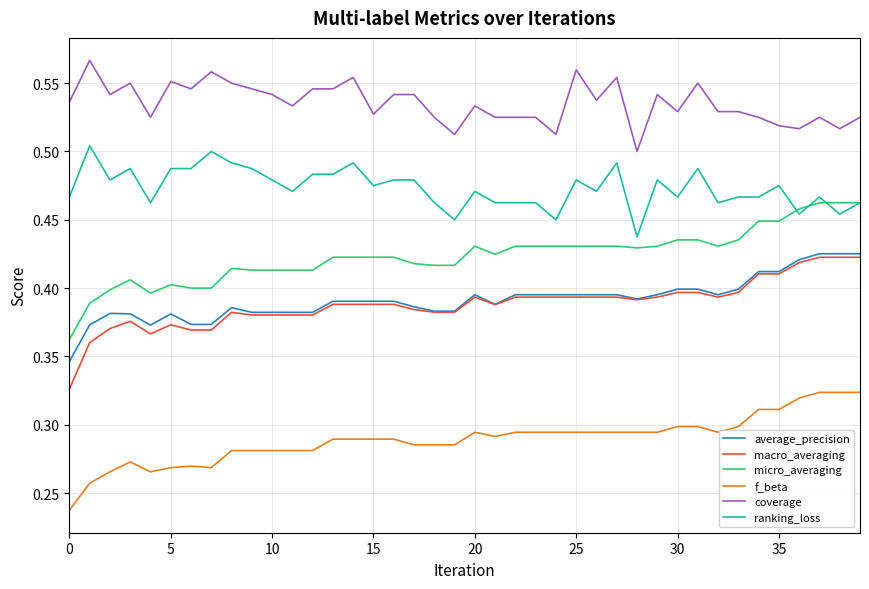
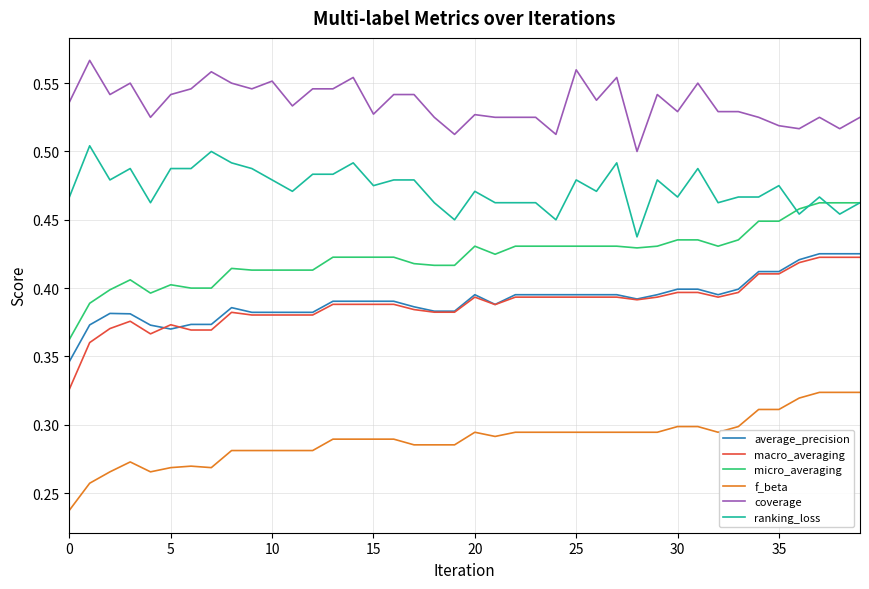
average_precision, 5: 0.381 -> 0.370
coverage, 5: 0.551 -> 0.542
coverage, 10: 0.542 -> 0.551
coverage, 20: 0.533 -> 0.527
